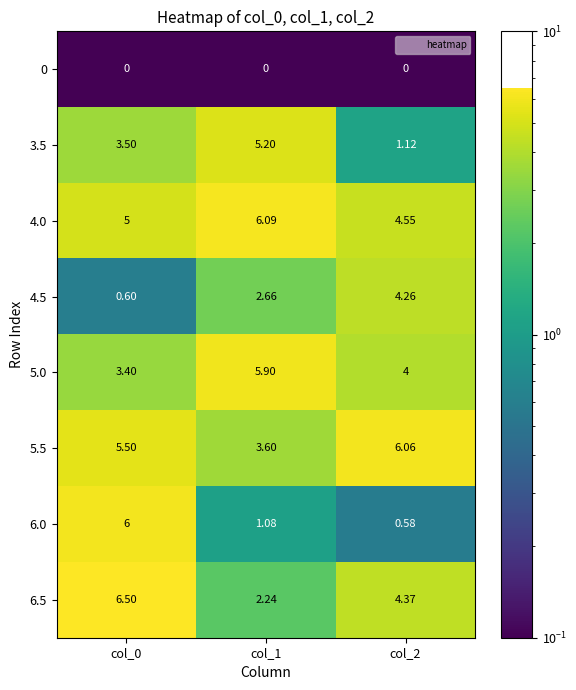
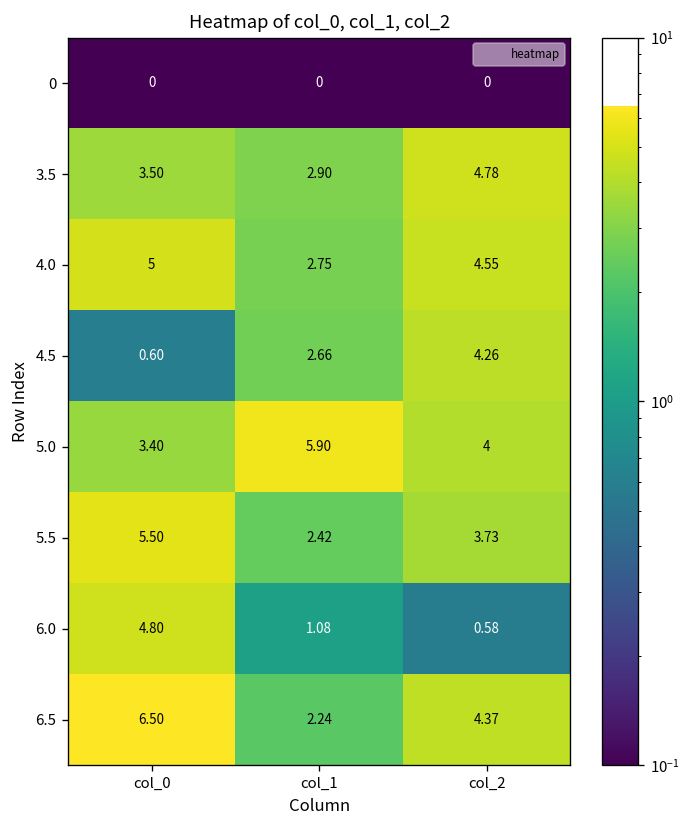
3.5, col_1: 5.20 -> 2.90
3.5, col_2: 1.12 -> 4.78
4.0, col_1: 6.09 -> 2.75
5.5, col_1: 3.60 -> 2.42
5.5, col_2: 6.06 -> 3.73
6.0, col_0: 6 -> 4.80
